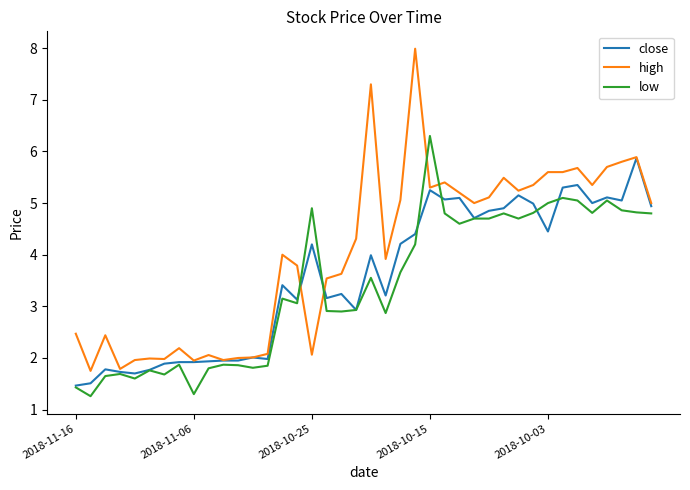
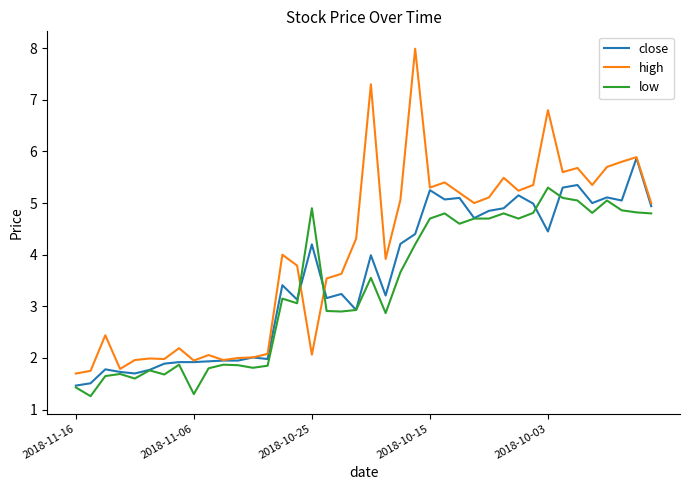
high, 2018-11-16: 2.5 -> 1.7
low, 2018-10-15: 6.3 -> 4.7
high, 2018-10-03: 5.6 -> 6.8
low, 2018-10-03: 5.0 -> 5.3
